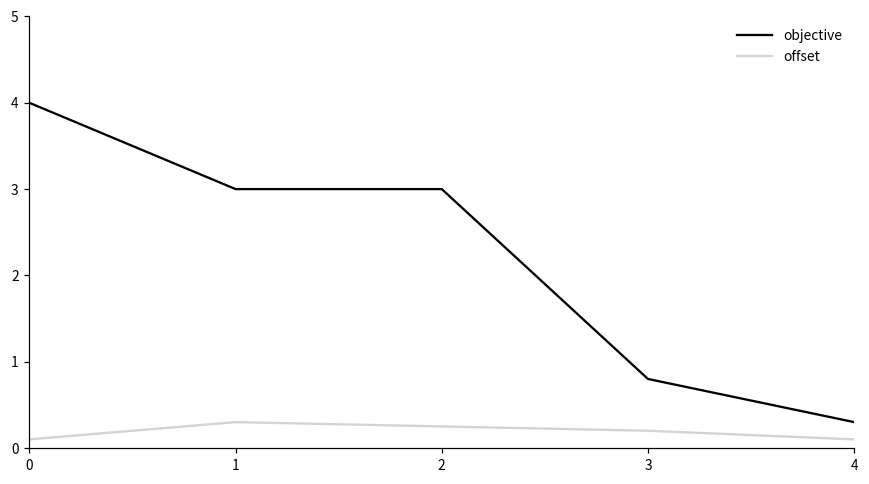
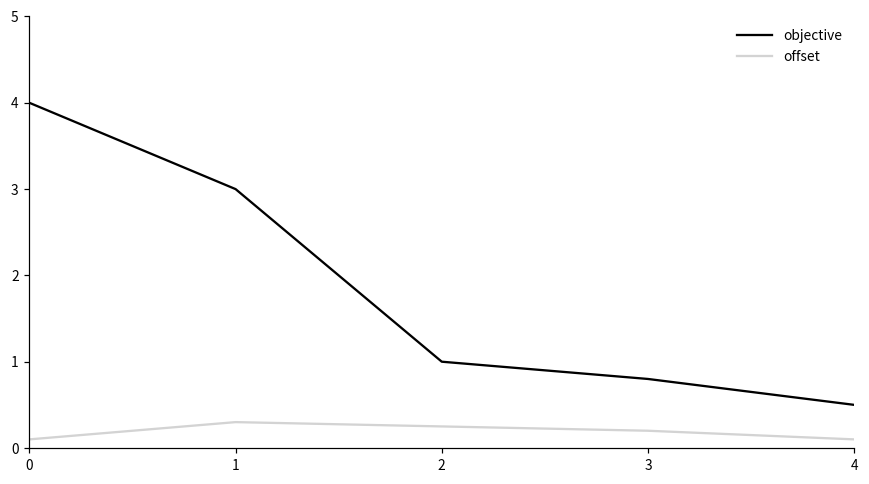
objective, 2: 3 -> 1
objective, 4: 0.3 -> 0.5
